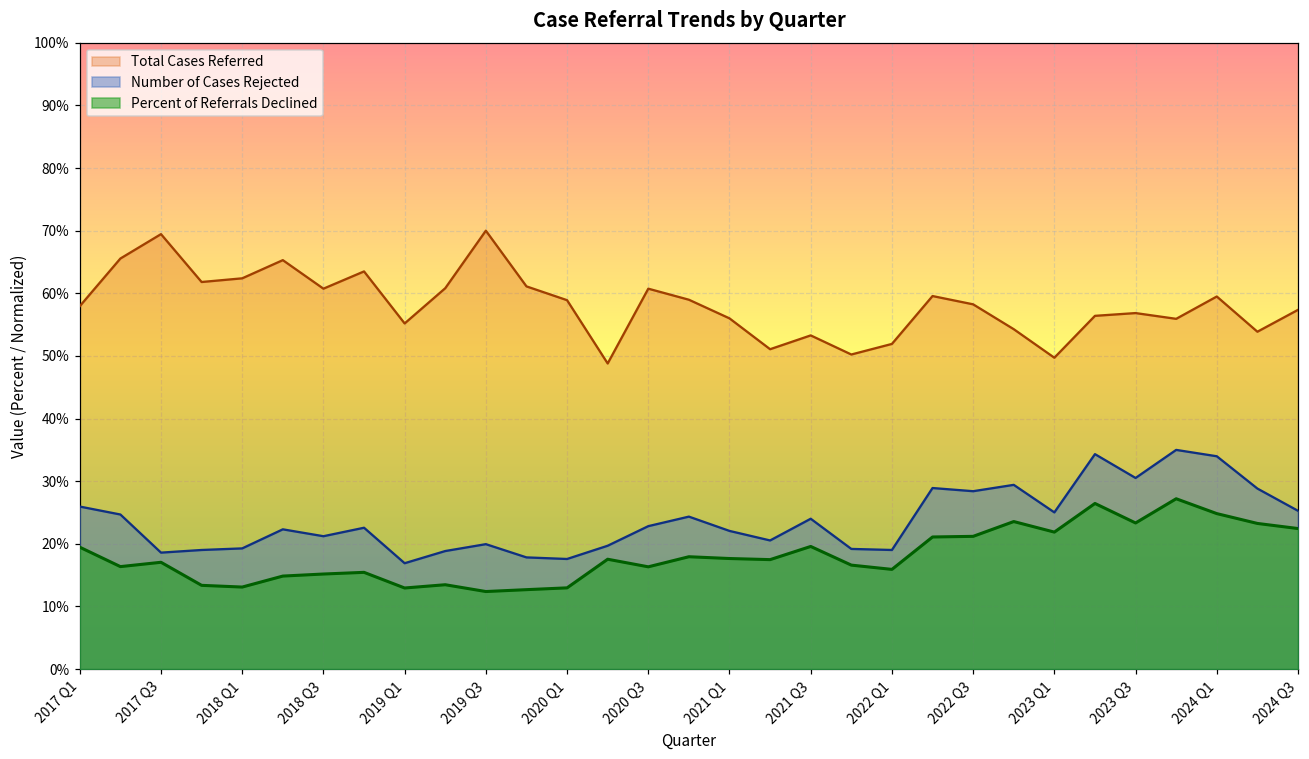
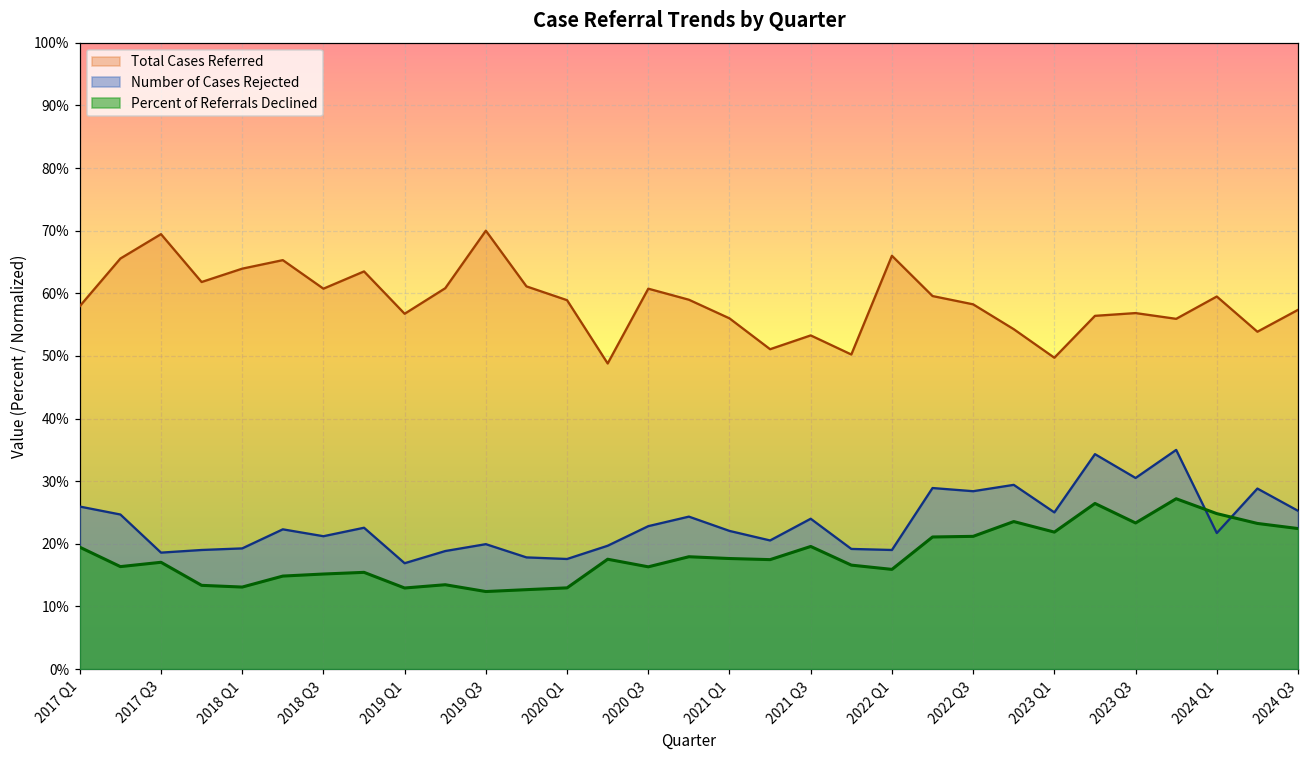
Total Cases Referred, 2018 Q1: 62% -> 64%
Total Cases Referred, 2019 Q1: 55% -> 57%
Total Cases Referred, 2022 Q1: 52% -> 66%
Number of Cases Rejected, 2024 Q1: 34% -> 22%
